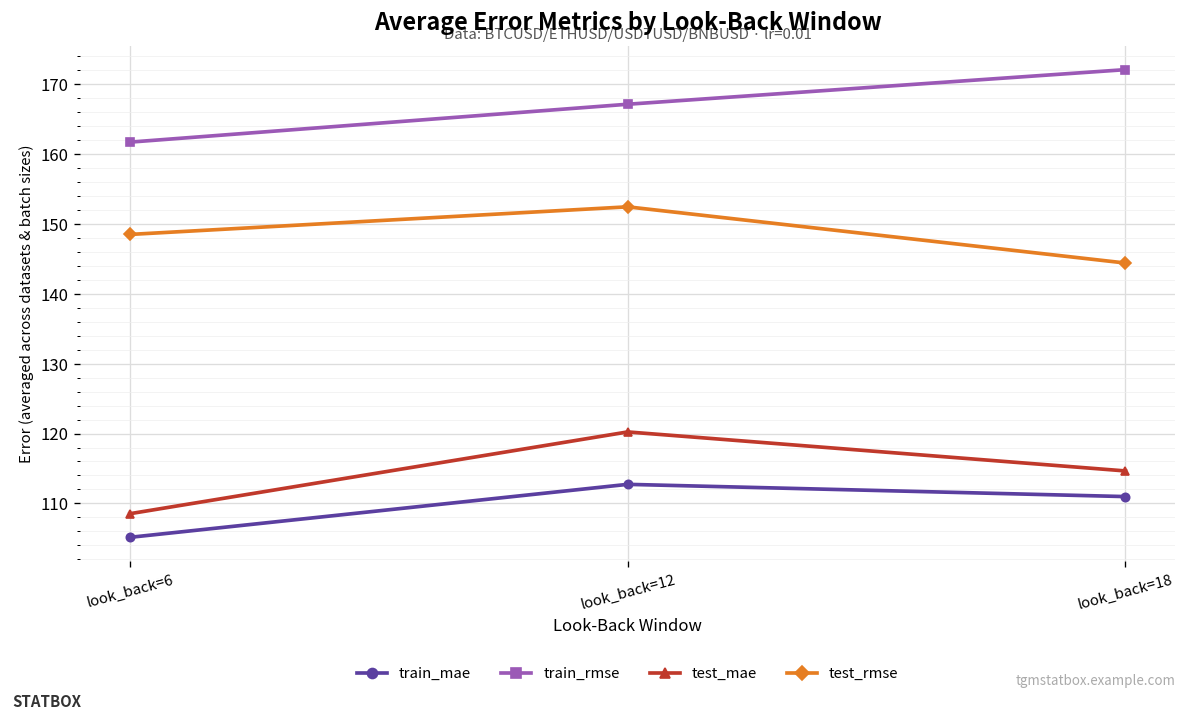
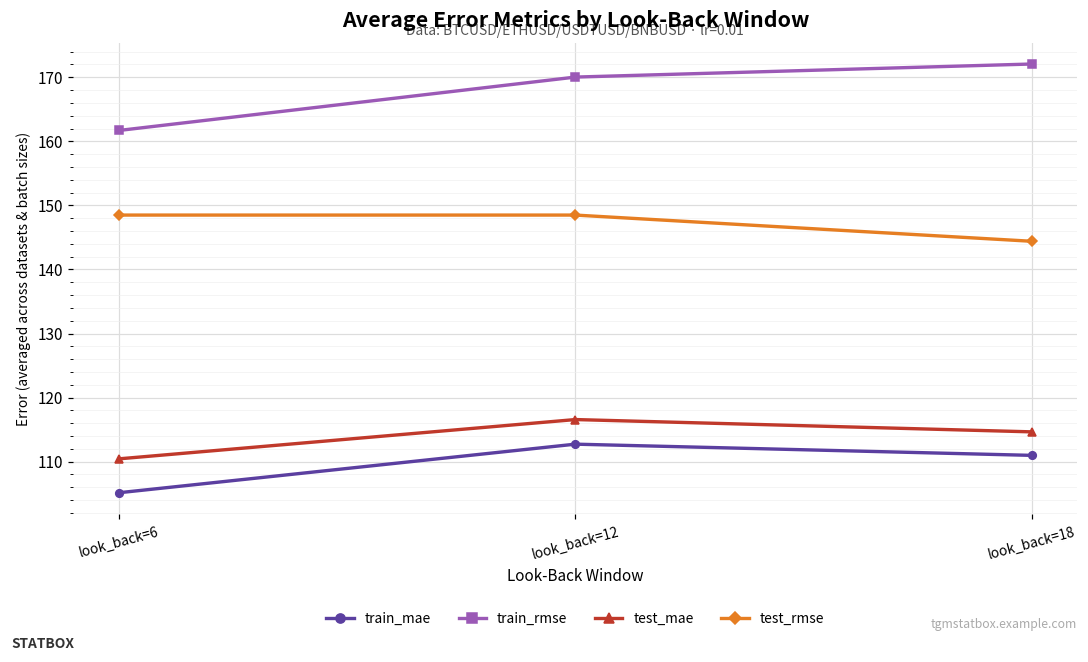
test_mae, look_back=6: 109 -> 110
train_rmse, look_back=12: 167 -> 170
test_mae, look_back=12: 120 -> 117
test_rmse, look_back=12: 152 -> 148
